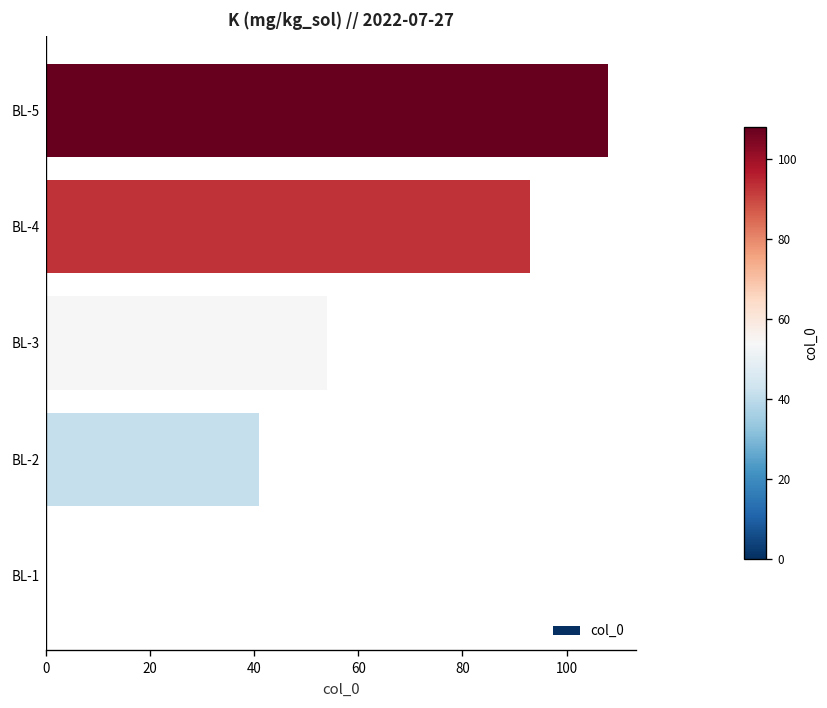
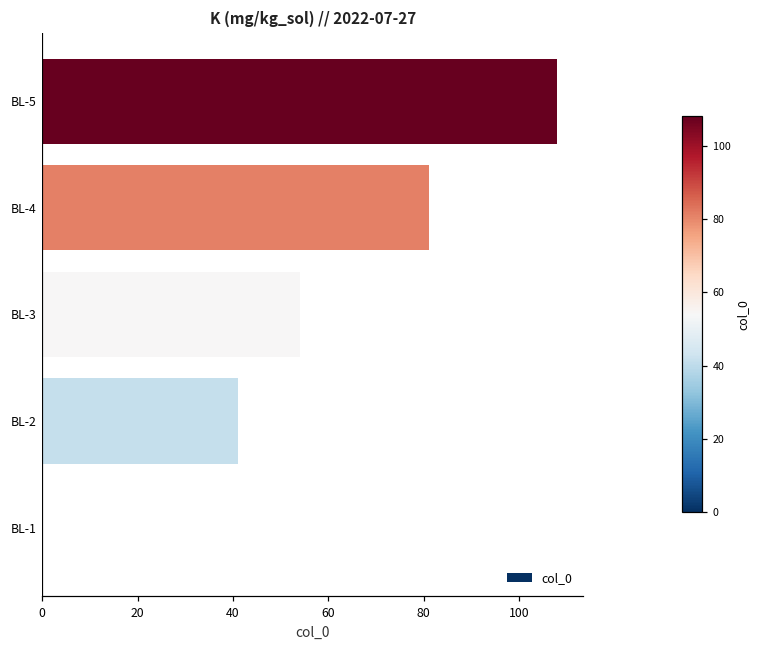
BL-4: 93 -> 81
